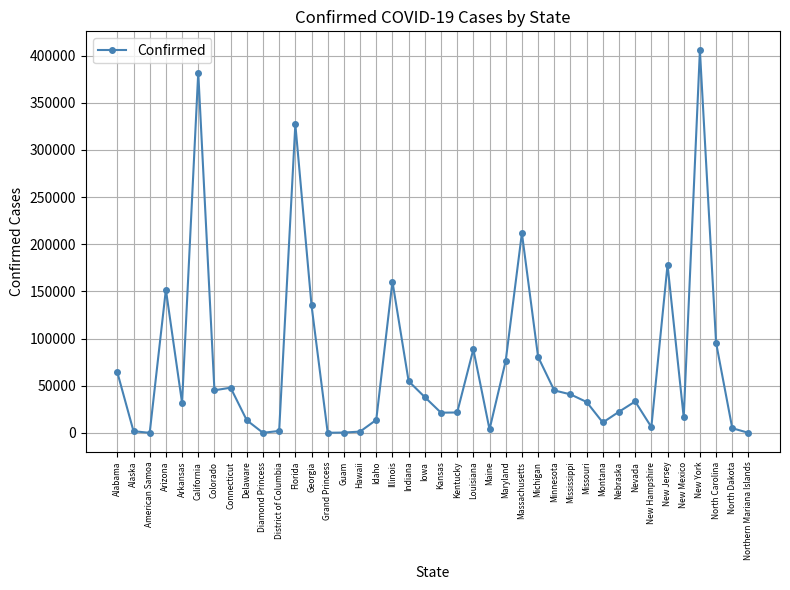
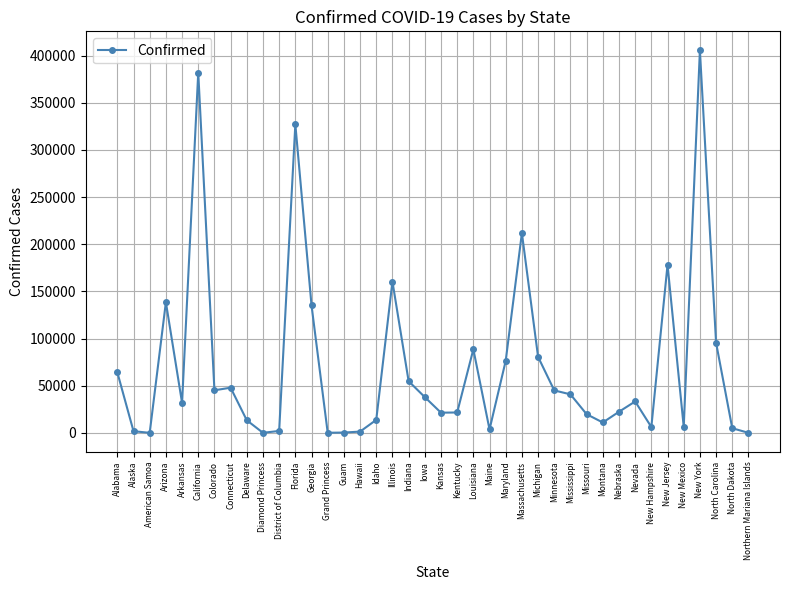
Arizona: 150000 -> 140000
Missouri: 30000 -> 20000
New Mexico: 20000 -> 10000
